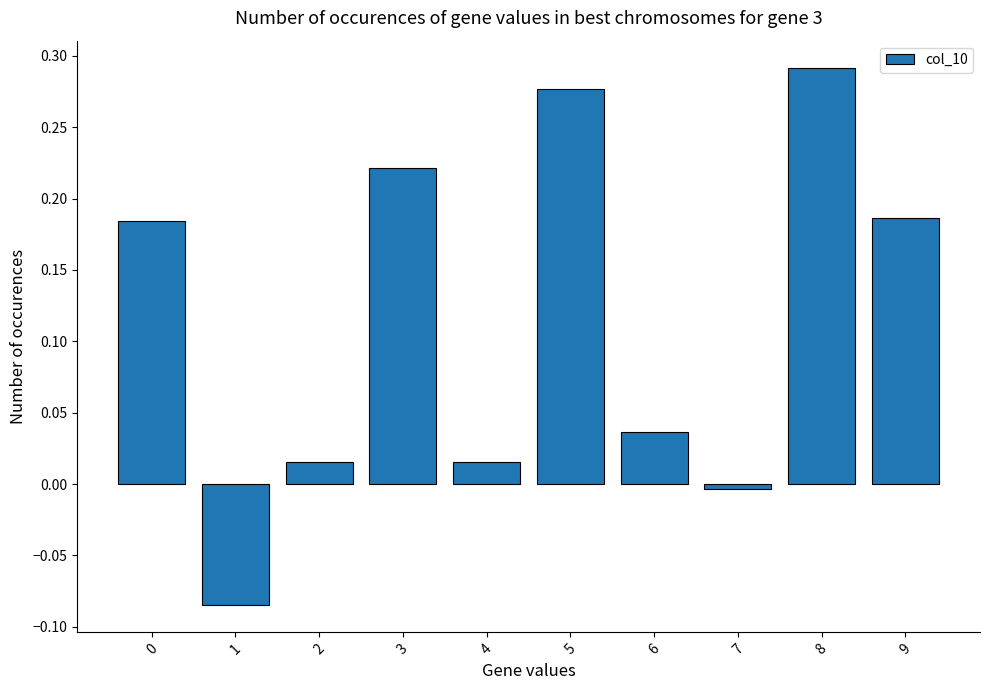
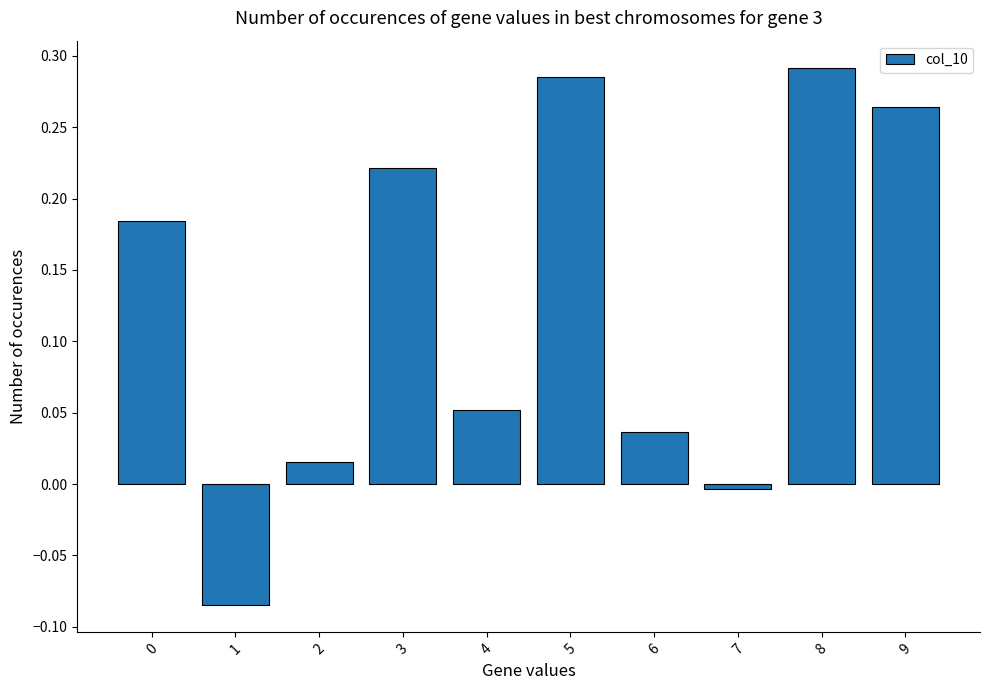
4: 0.015 -> 0.052
5: 0.277 -> 0.286
9: 0.186 -> 0.264
